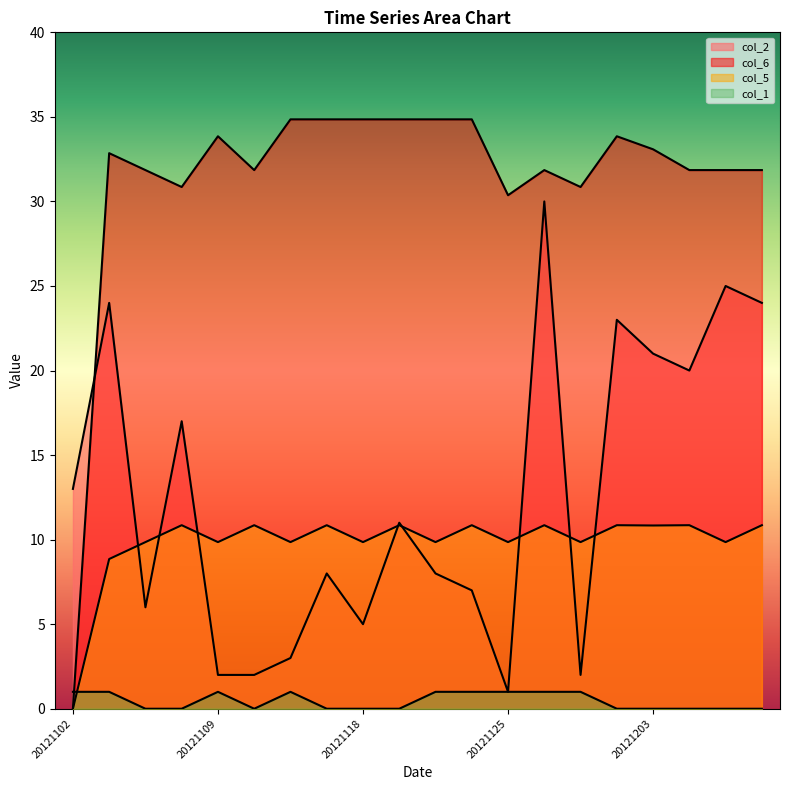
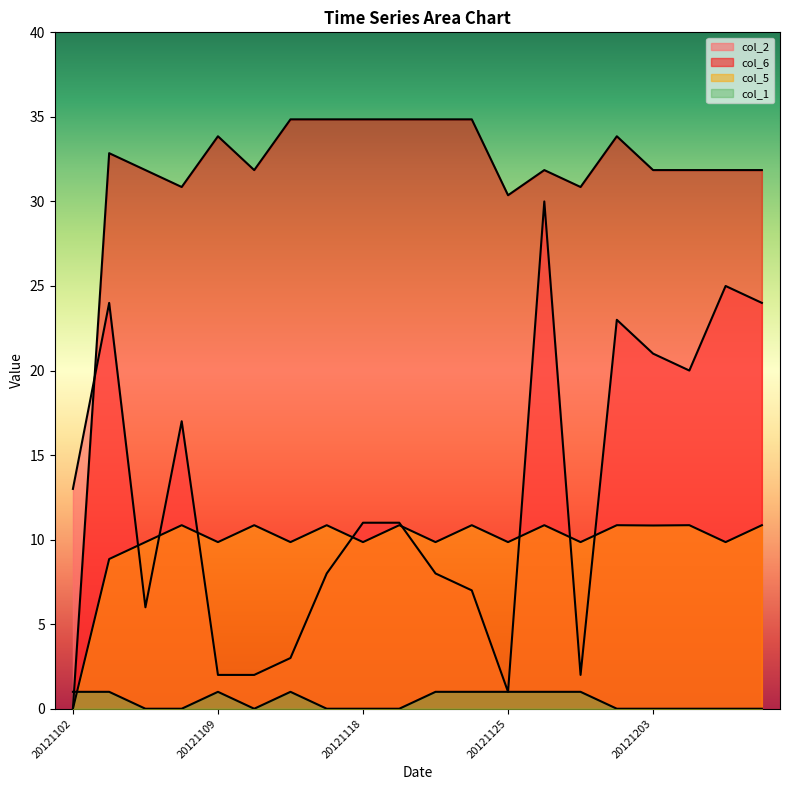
col_2, 20121118: 5 -> 11
col_6, 20121203: 33.1 -> 31.9
